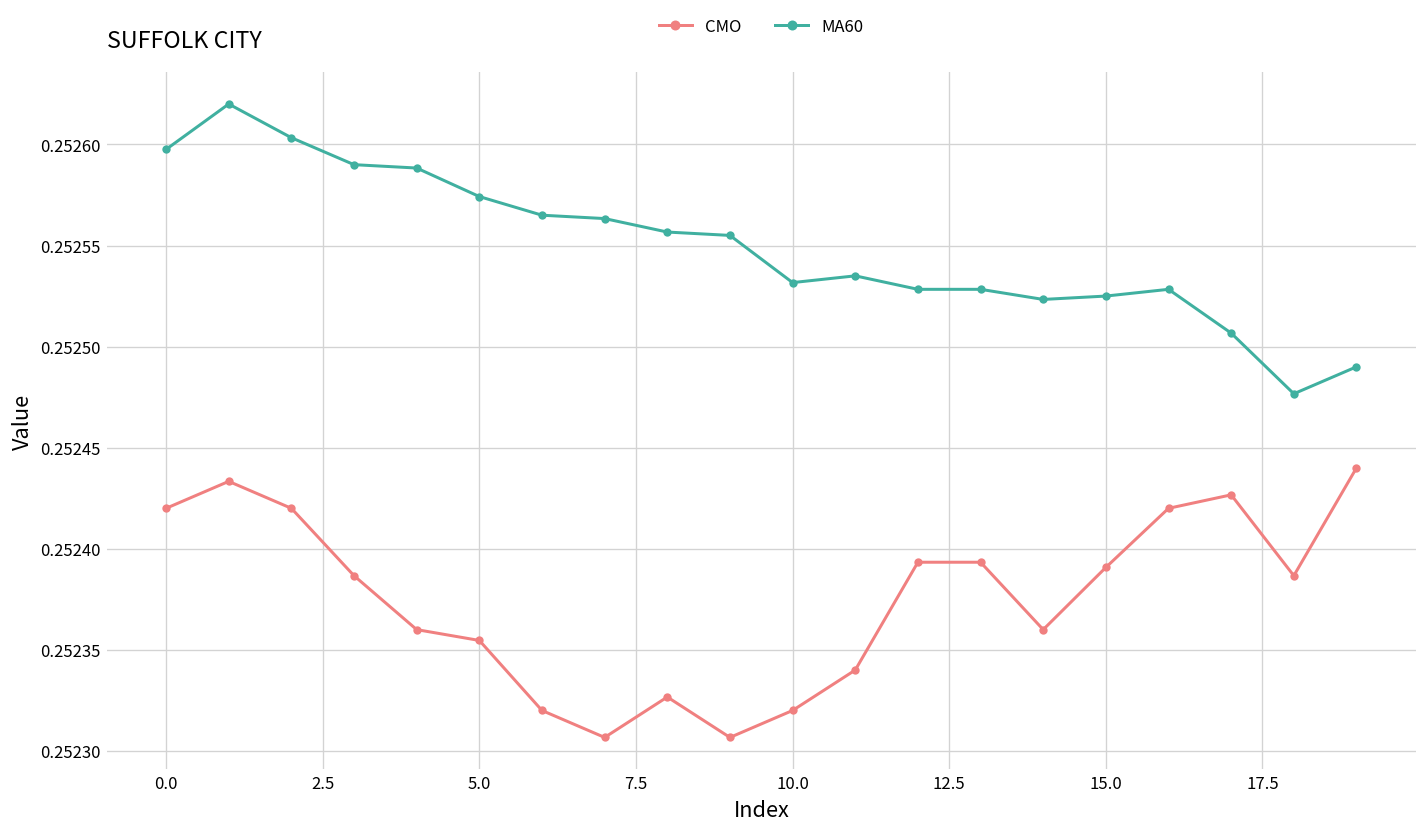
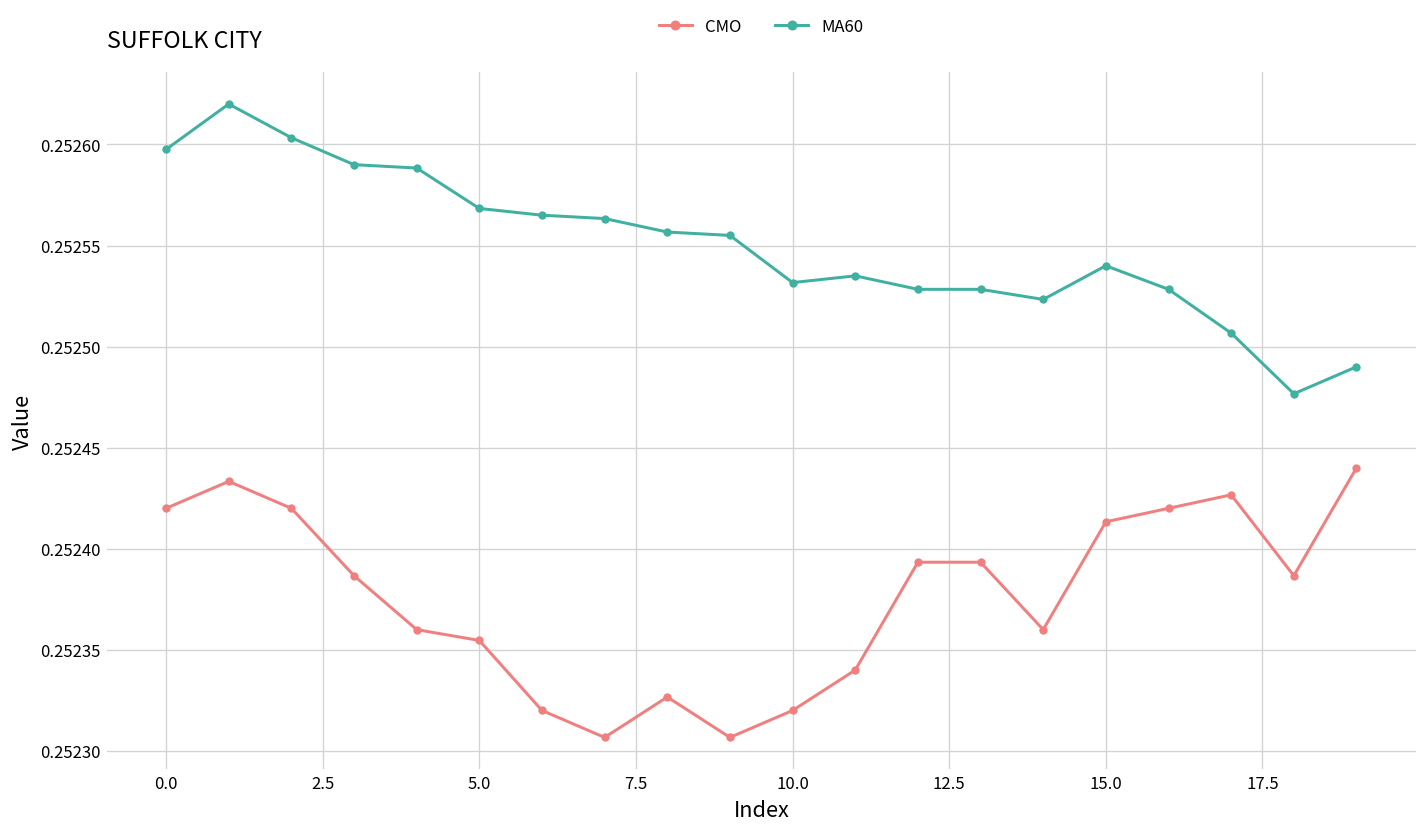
MA60, 5.0: 0.252574 -> 0.252568
CMO, 15.0: 0.252391 -> 0.252413
MA60, 15.0: 0.252525 -> 0.252540
